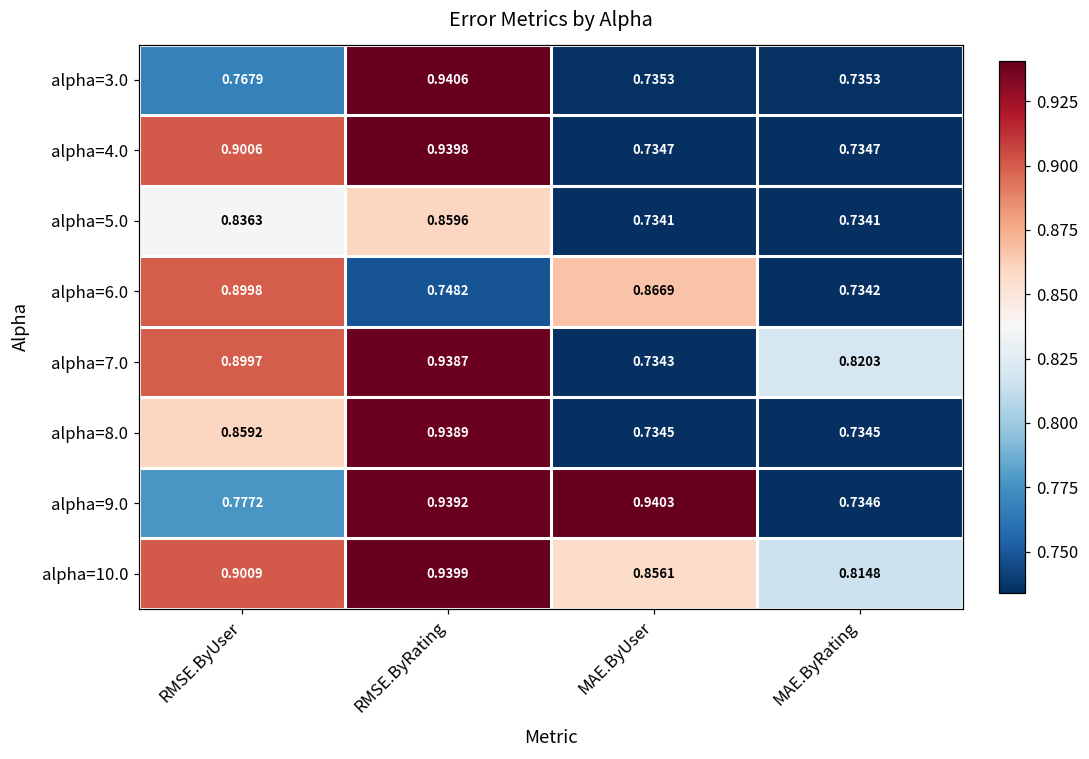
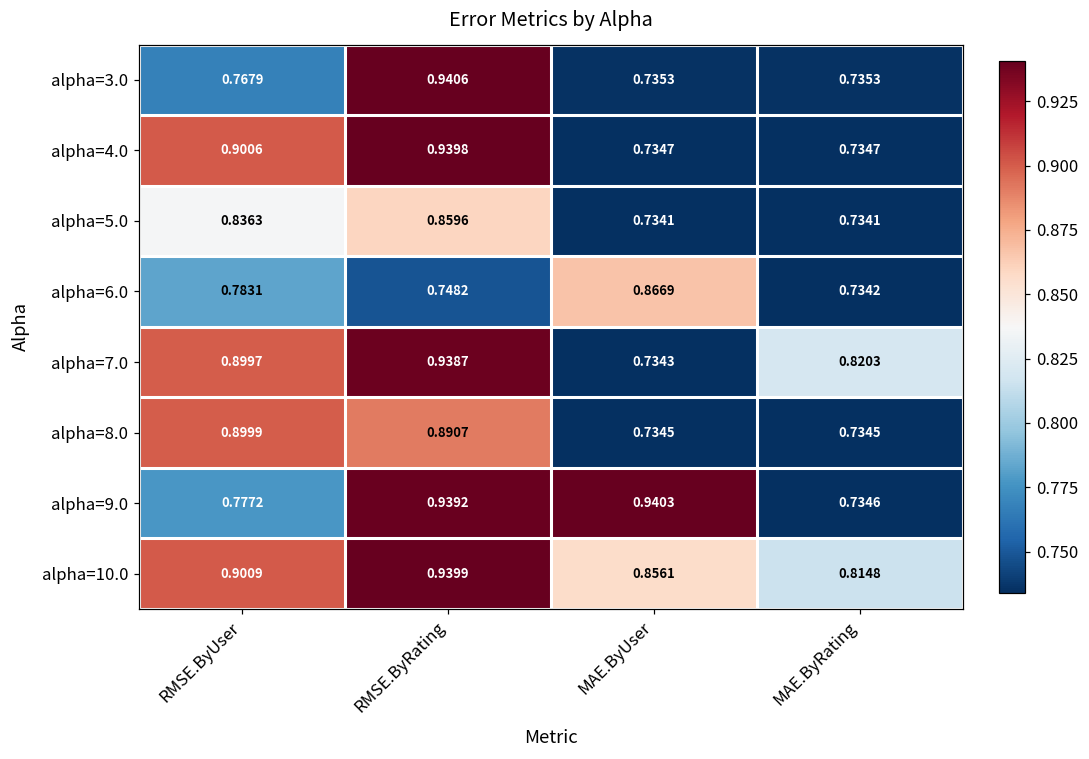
alpha=6.0, RMSE.ByUser: 0.8998 -> 0.7831
alpha=8.0, RMSE.ByUser: 0.8592 -> 0.8999
alpha=8.0, RMSE.ByRating: 0.9389 -> 0.8907
